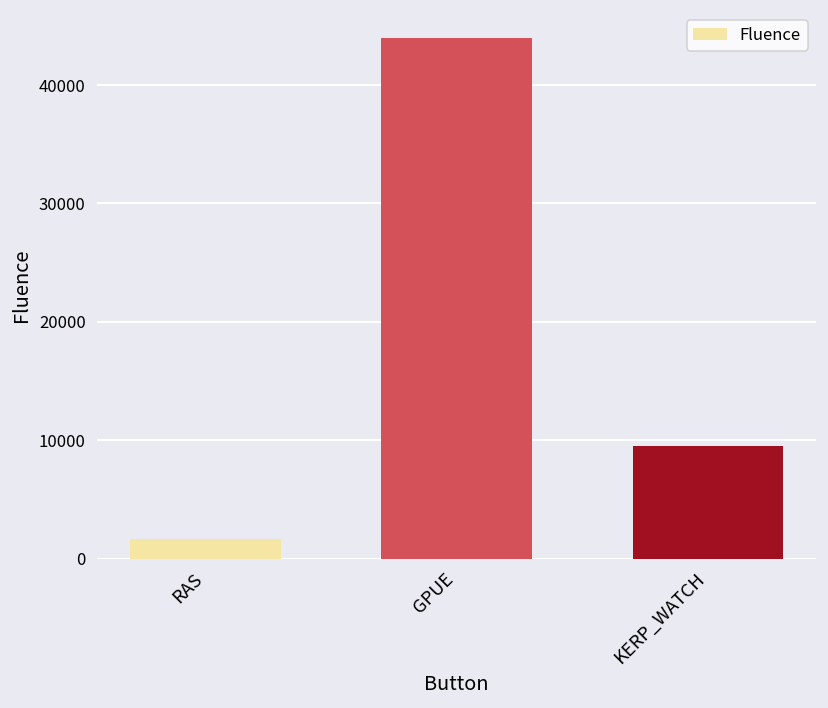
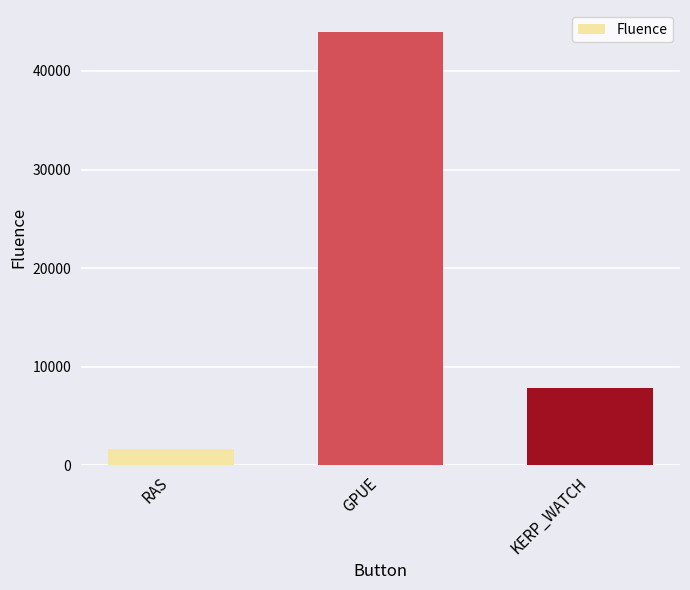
KERP_WATCH: 10000 -> 8000
